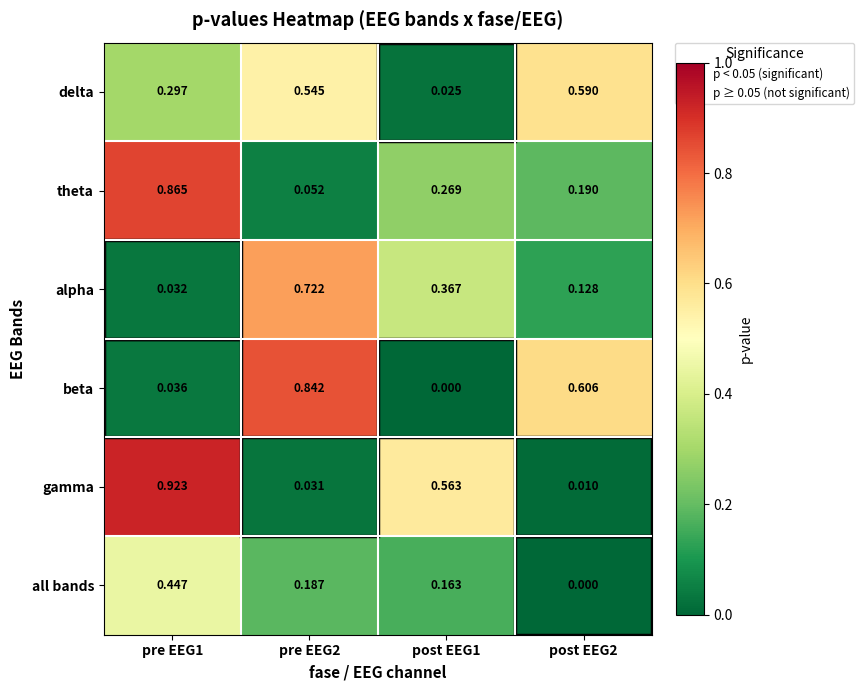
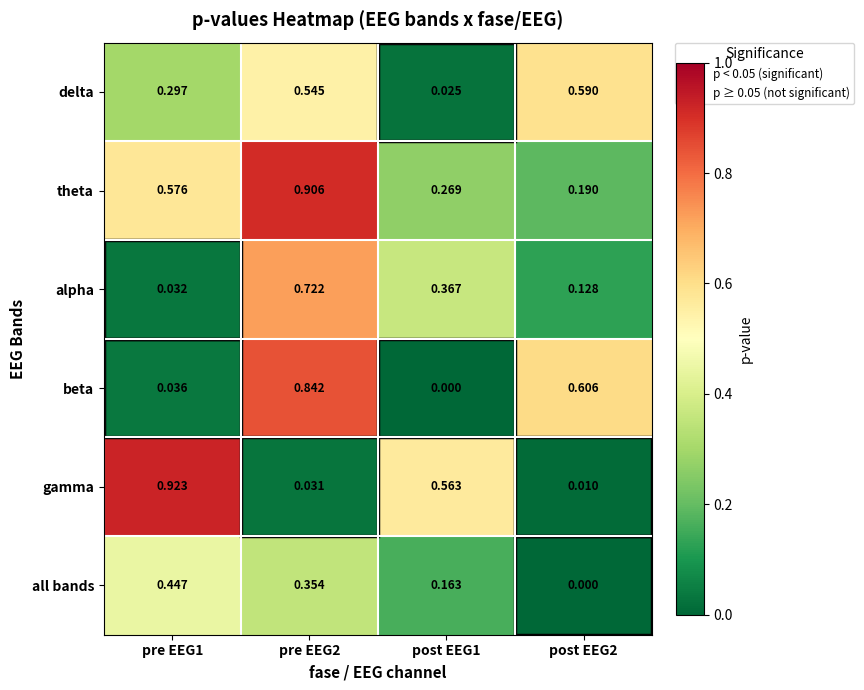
theta, pre EEG1: 0.865 -> 0.576
theta, pre EEG2: 0.052 -> 0.906
all bands, pre EEG2: 0.187 -> 0.354
